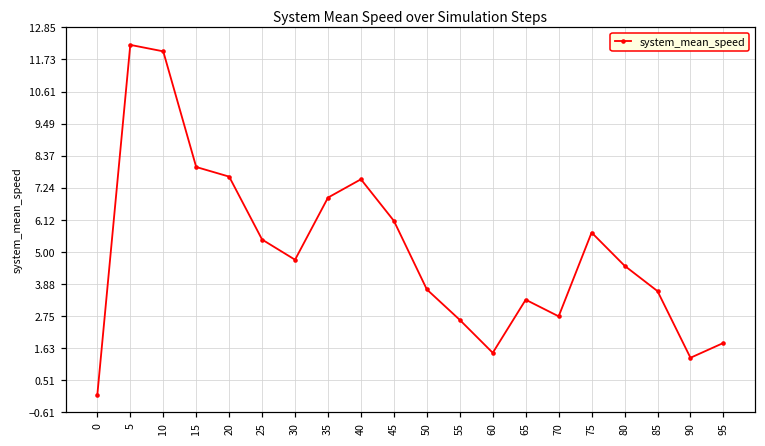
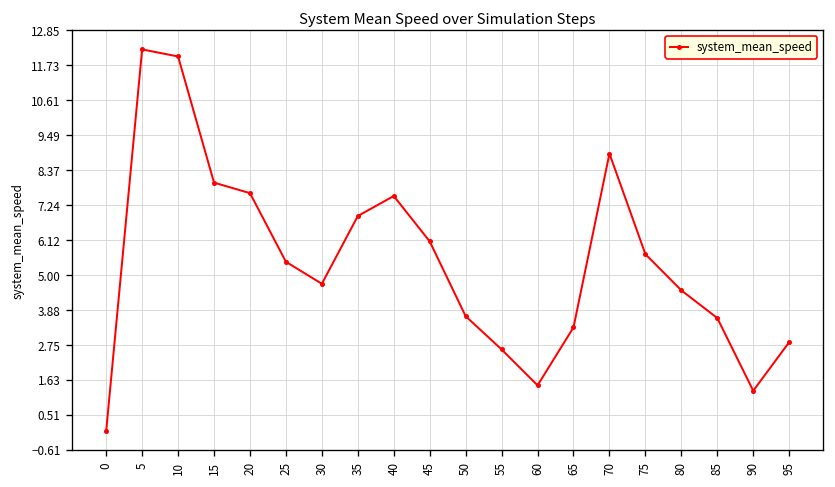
70: 2.7 -> 8.9
95: 1.8 -> 2.9
